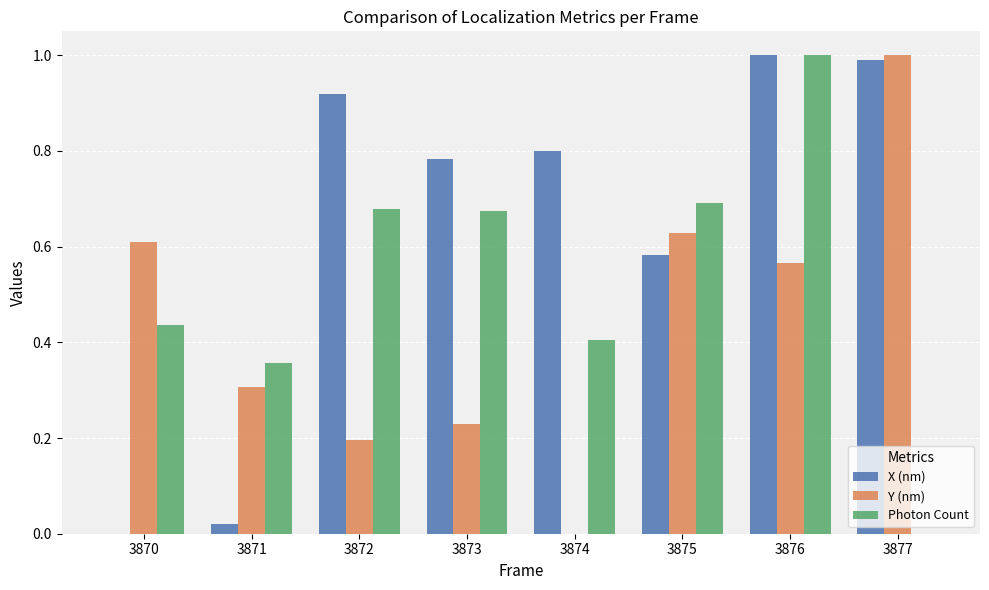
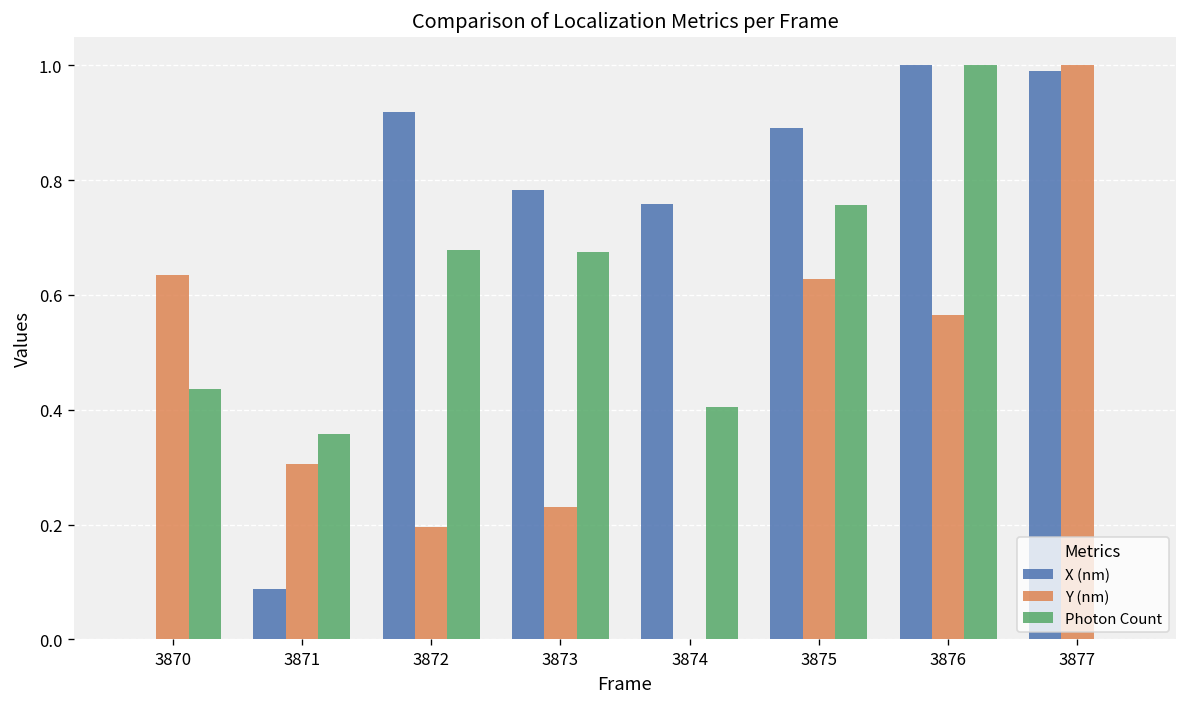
Y (nm), 3870: 0.61 -> 0.64
X (nm), 3871: 0.02 -> 0.09
X (nm), 3874: 0.80 -> 0.76
X (nm), 3875: 0.58 -> 0.89
Photon Count, 3875: 0.69 -> 0.76
